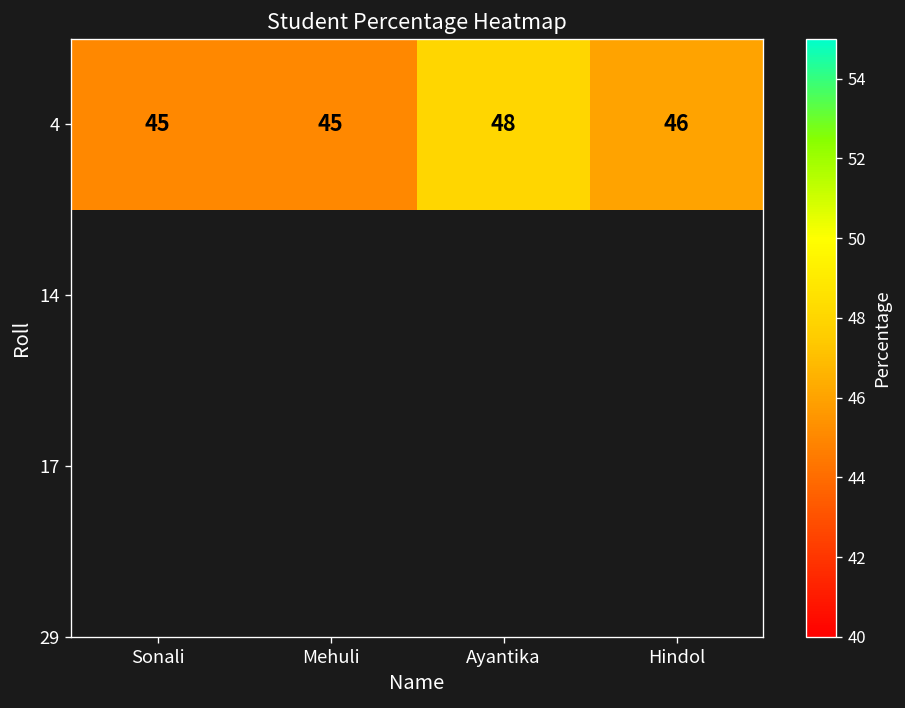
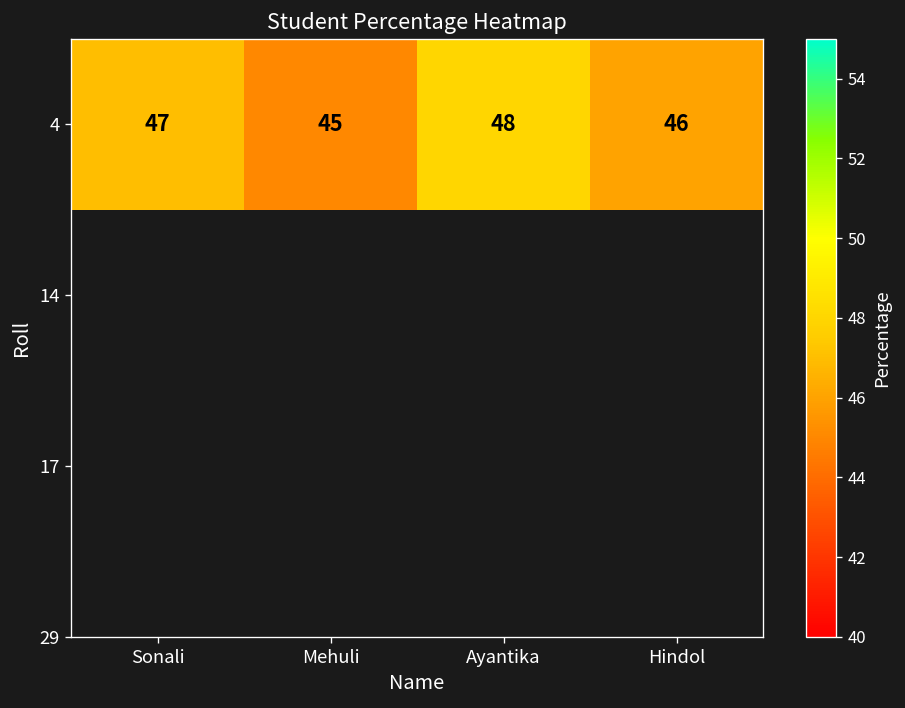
4, Sonali: 45 -> 47
